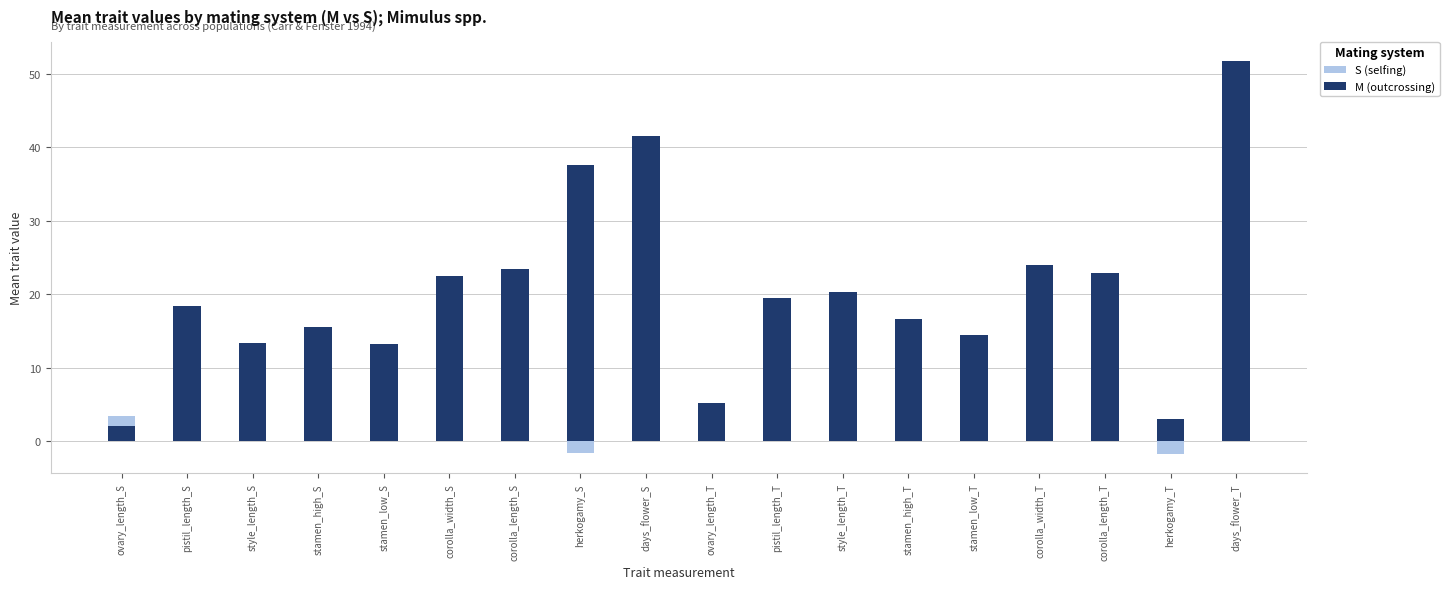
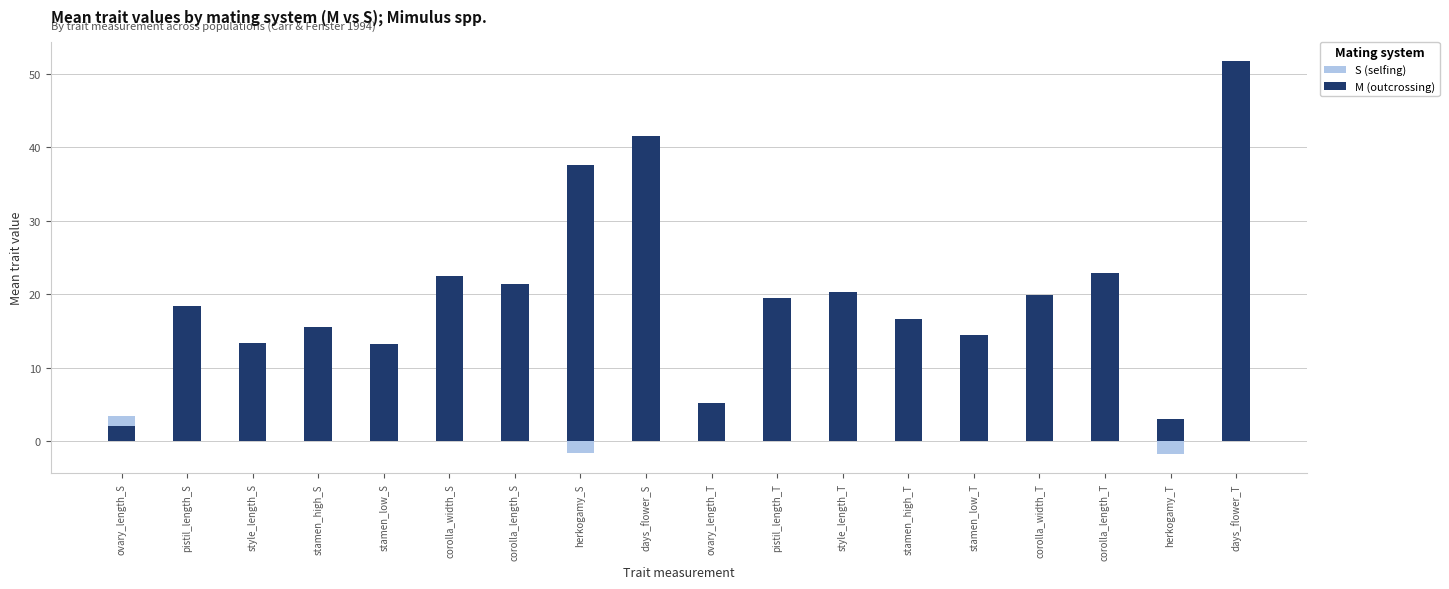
M (outcrossing), corolla_length_S: 23 -> 21
M (outcrossing), corolla_width_T: 24 -> 20
